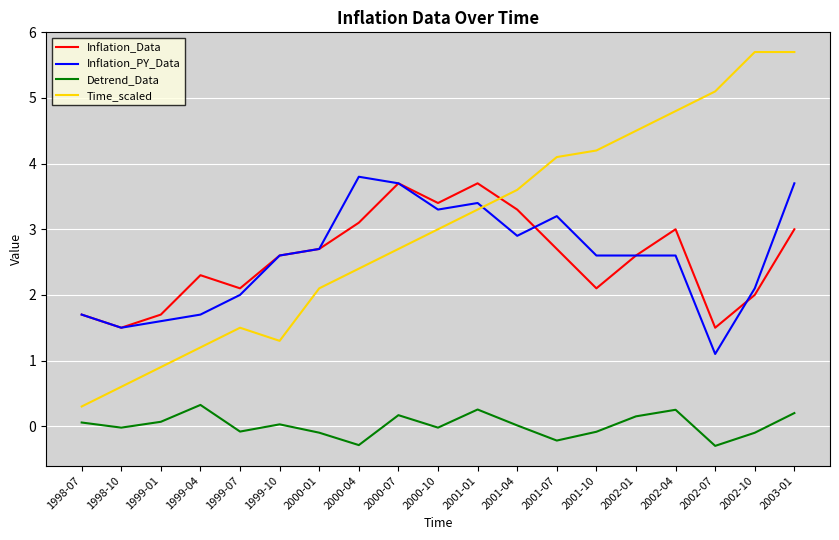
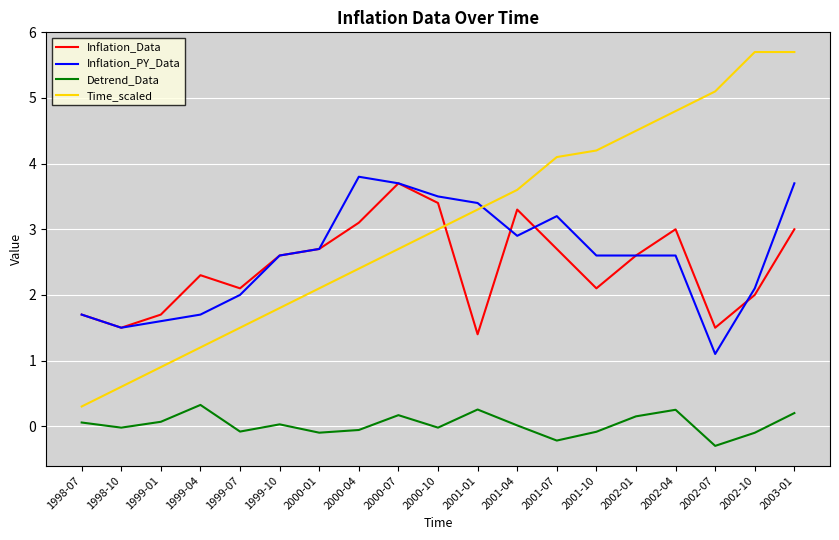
Time_scaled, 1999-10: 1.3 -> 1.8
Detrend_Data, 2000-04: -0.3 -> -0.1
Inflation_PY_Data, 2000-10: 3.3 -> 3.5
Inflation_Data, 2001-01: 3.7 -> 1.4
